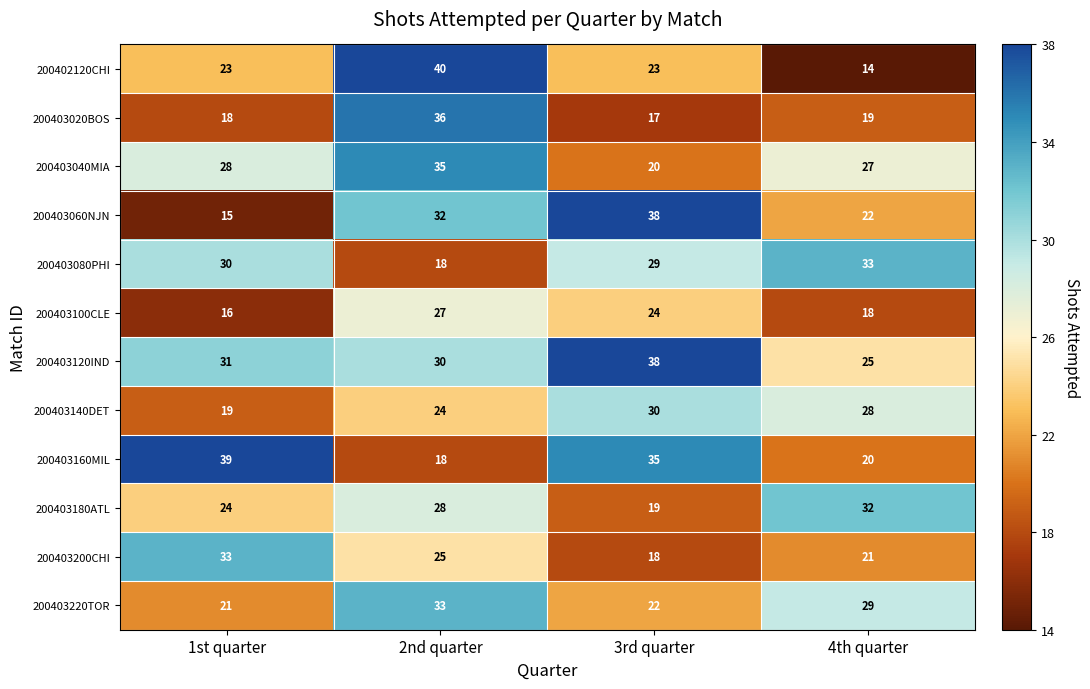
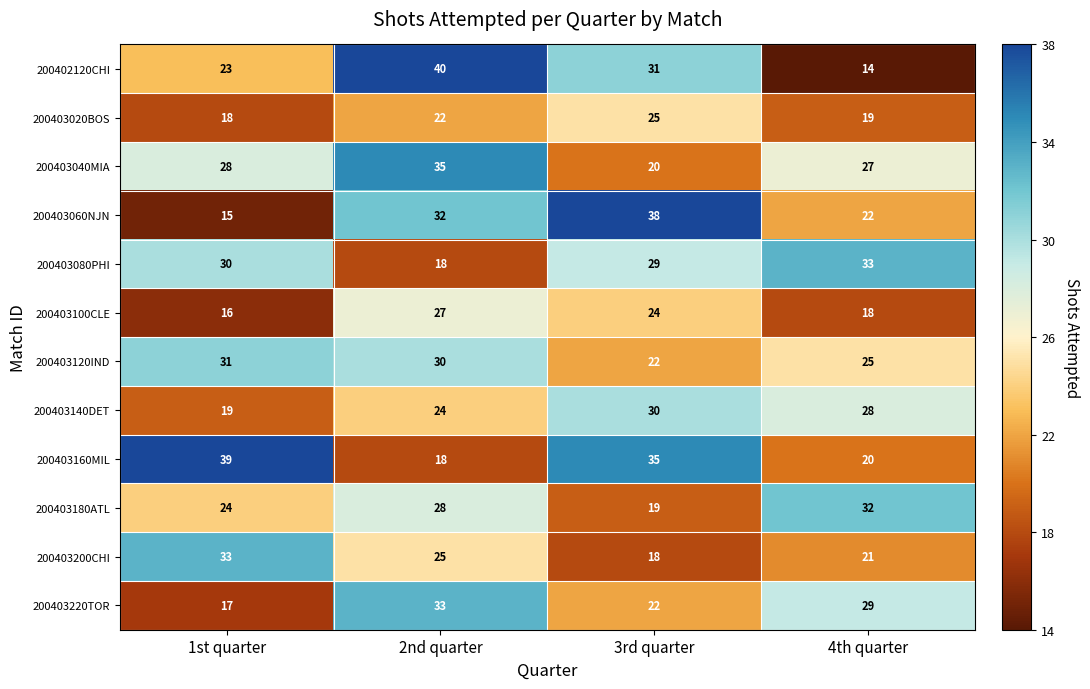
200402120CHI, 3rd quarter: 23 -> 31
200403020BOS, 2nd quarter: 36 -> 22
200403020BOS, 3rd quarter: 17 -> 25
200403120IND, 3rd quarter: 38 -> 22
200403220TOR, 1st quarter: 21 -> 17
